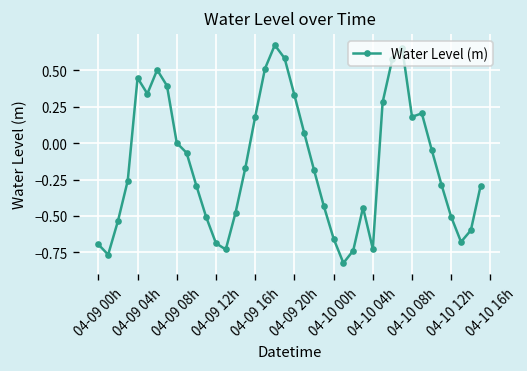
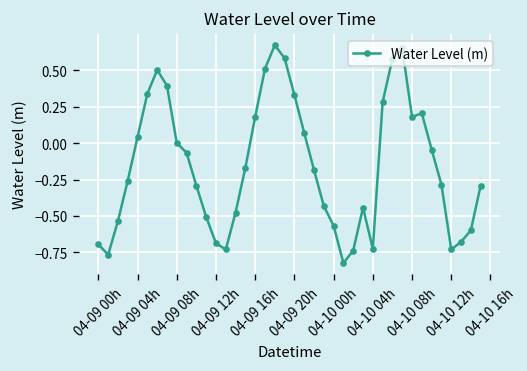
04-09 04h: 0.45 -> 0.04
04-10 00h: -0.66 -> -0.57
04-10 12h: -0.51 -> -0.73
